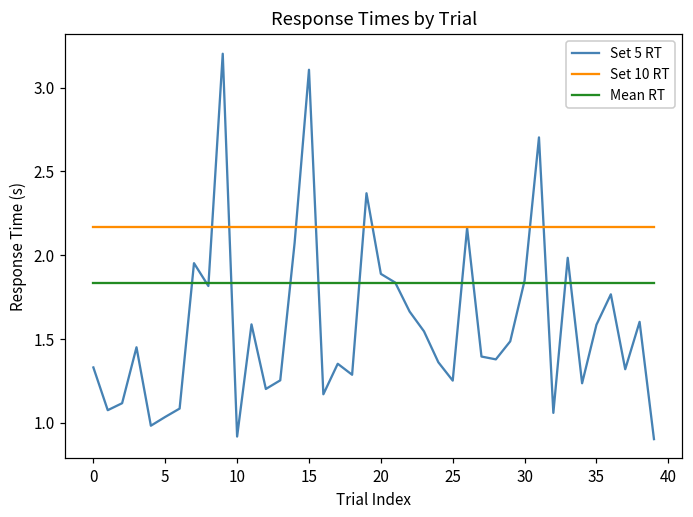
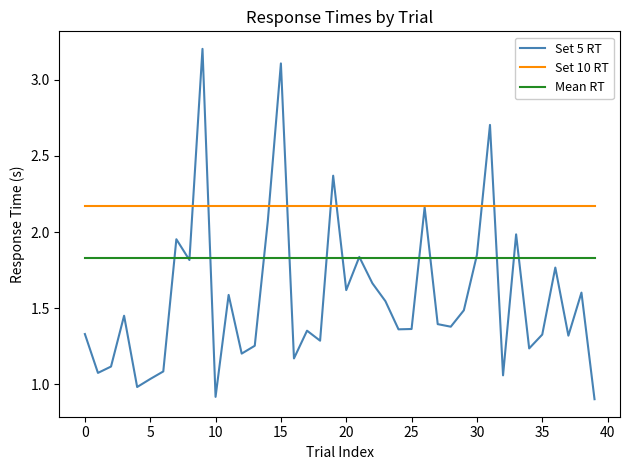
Set 5 RT, 20: 1.89 -> 1.62
Set 5 RT, 25: 1.25 -> 1.36
Set 5 RT, 35: 1.59 -> 1.33
